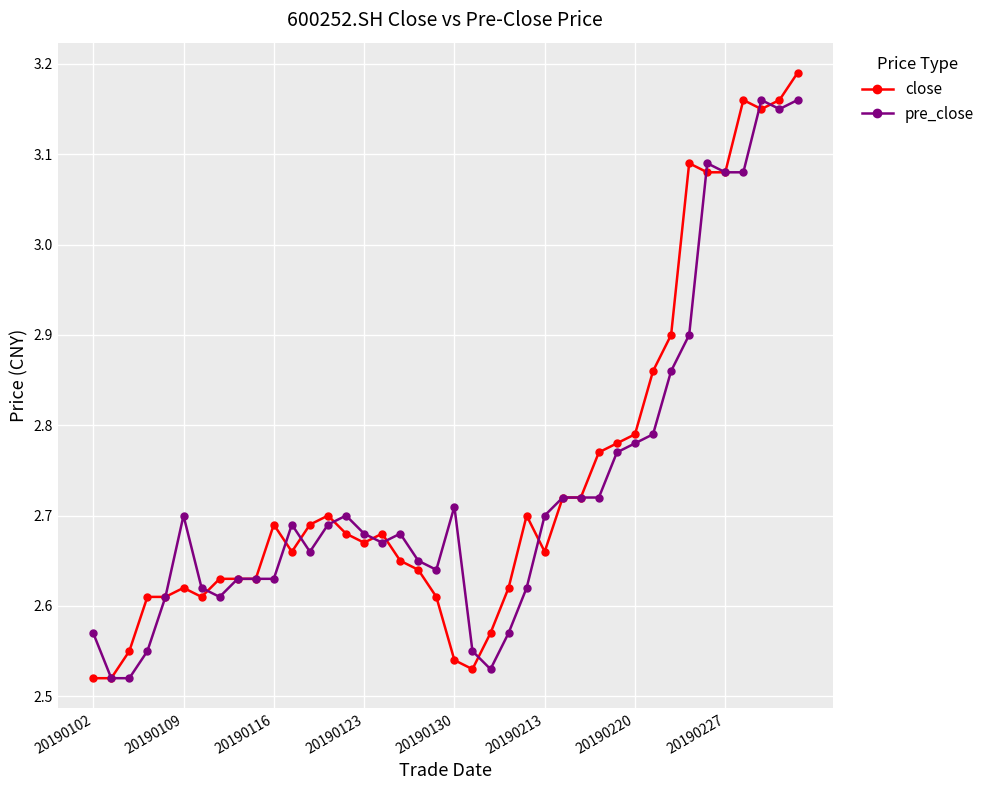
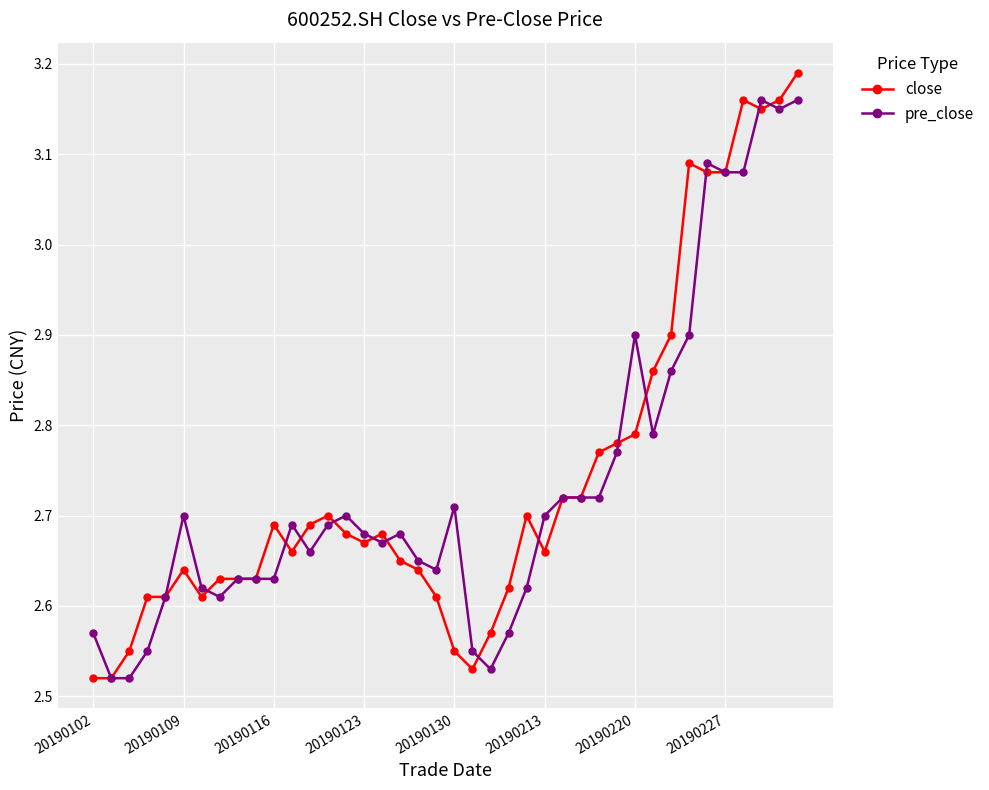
close, 20190109: 2.62 -> 2.64
close, 20190130: 2.54 -> 2.55
pre_close, 20190220: 2.78 -> 2.90
